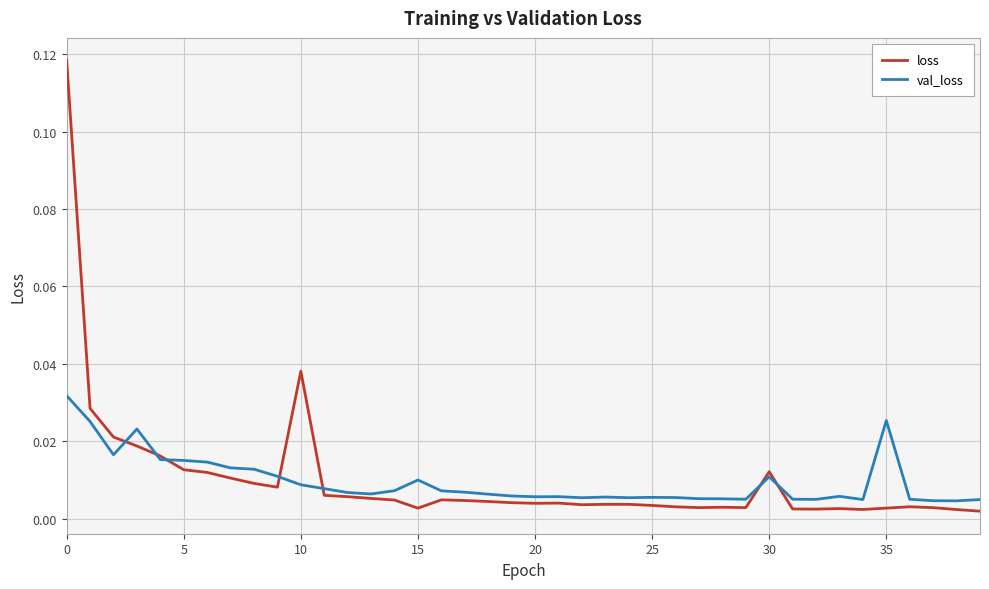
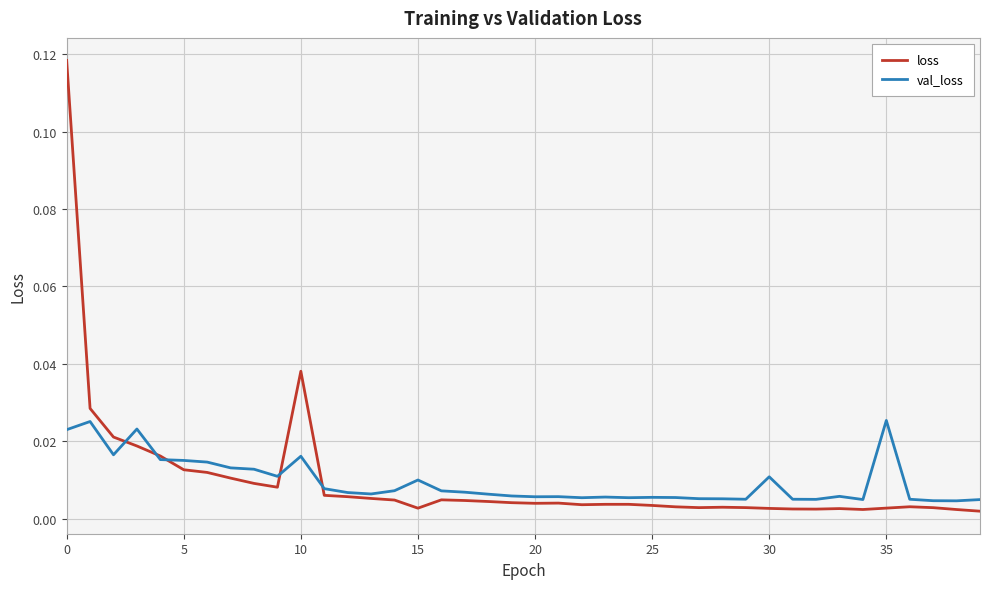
val_loss, 0: 0.032 -> 0.023
val_loss, 10: 0.009 -> 0.016
loss, 30: 0.012 -> 0.003
